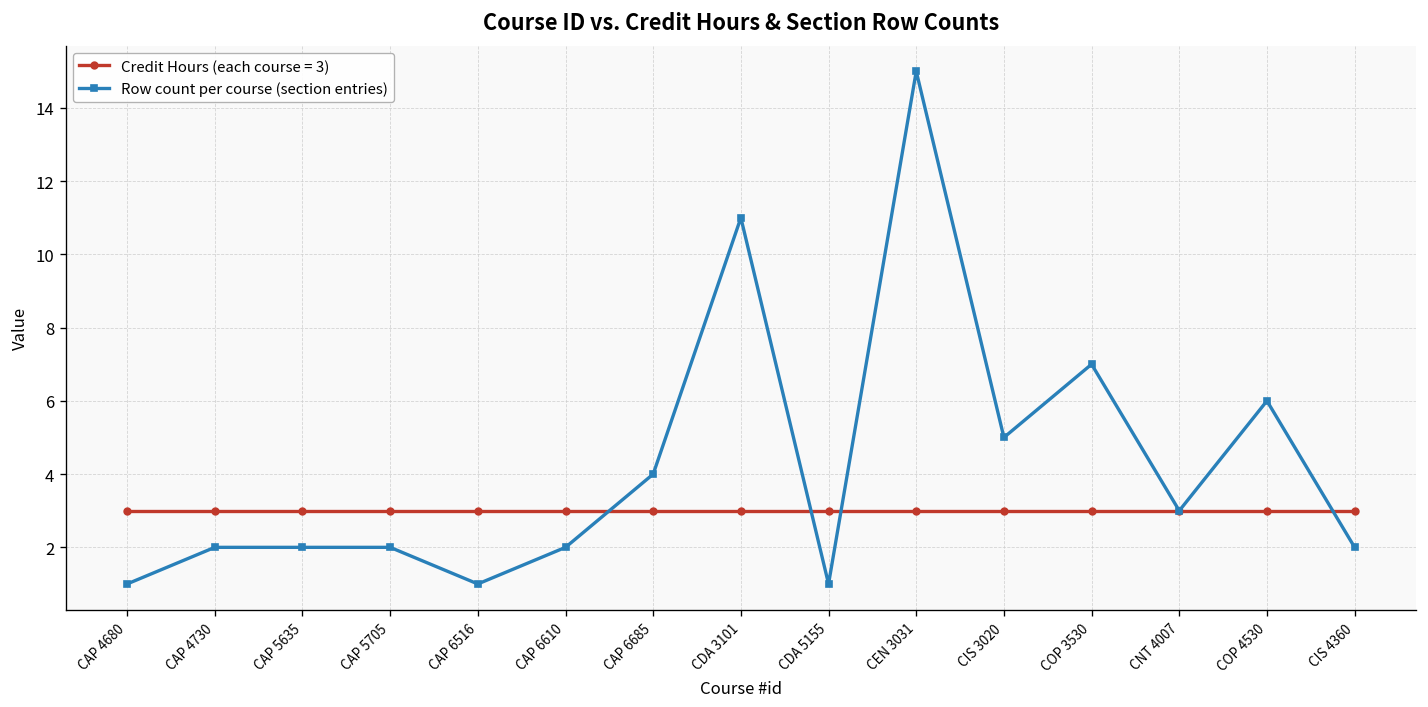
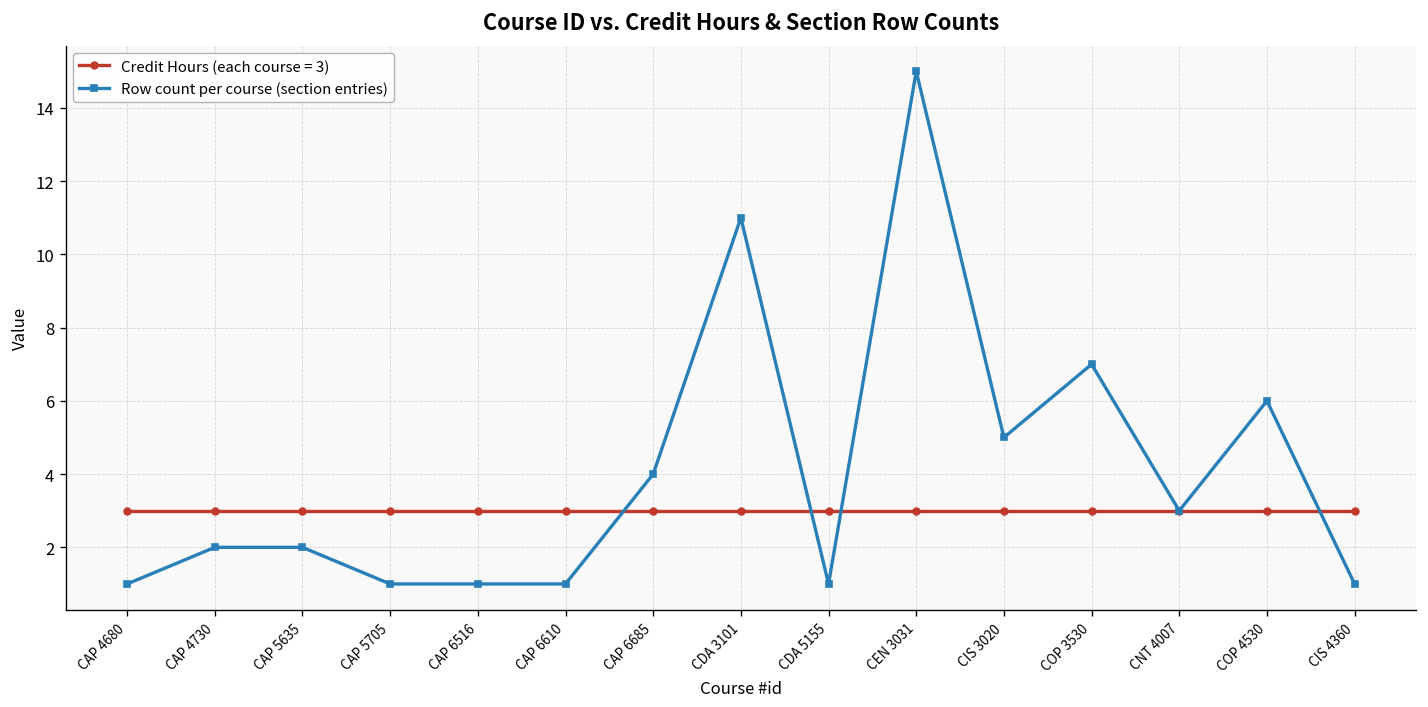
Row count per course (section entries), CAP 5705: 2 -> 1
Row count per course (section entries), CAP 6610: 2 -> 1
Row count per course (section entries), CIS 4360: 2 -> 1
